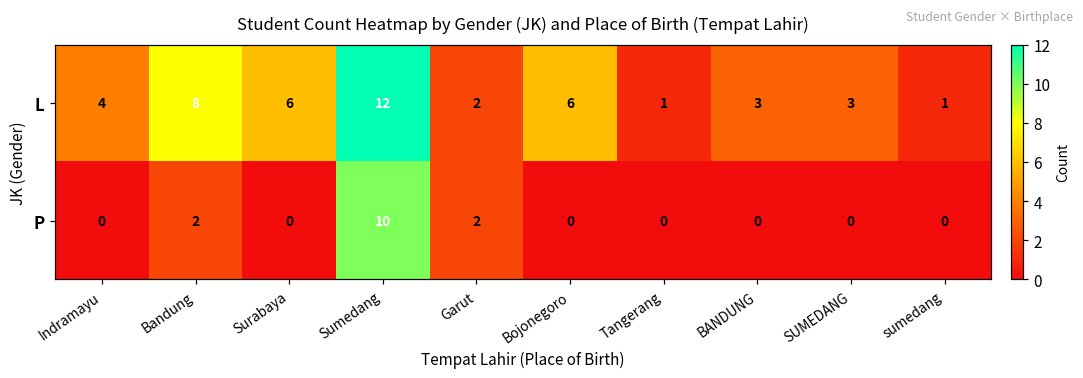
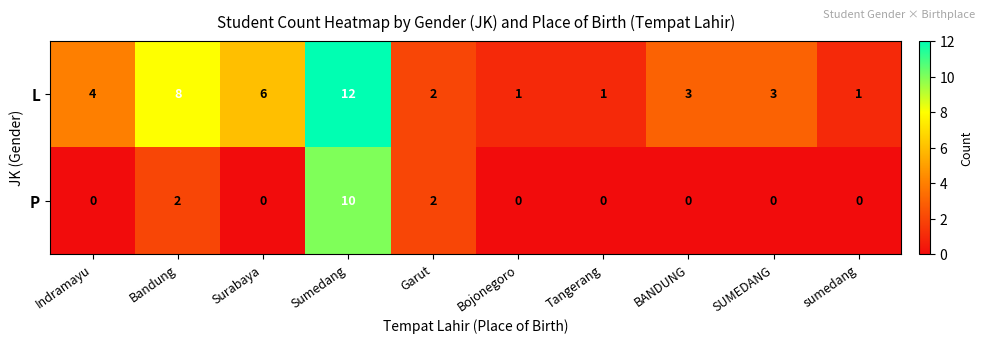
L, Bojonegoro: 6 -> 1
